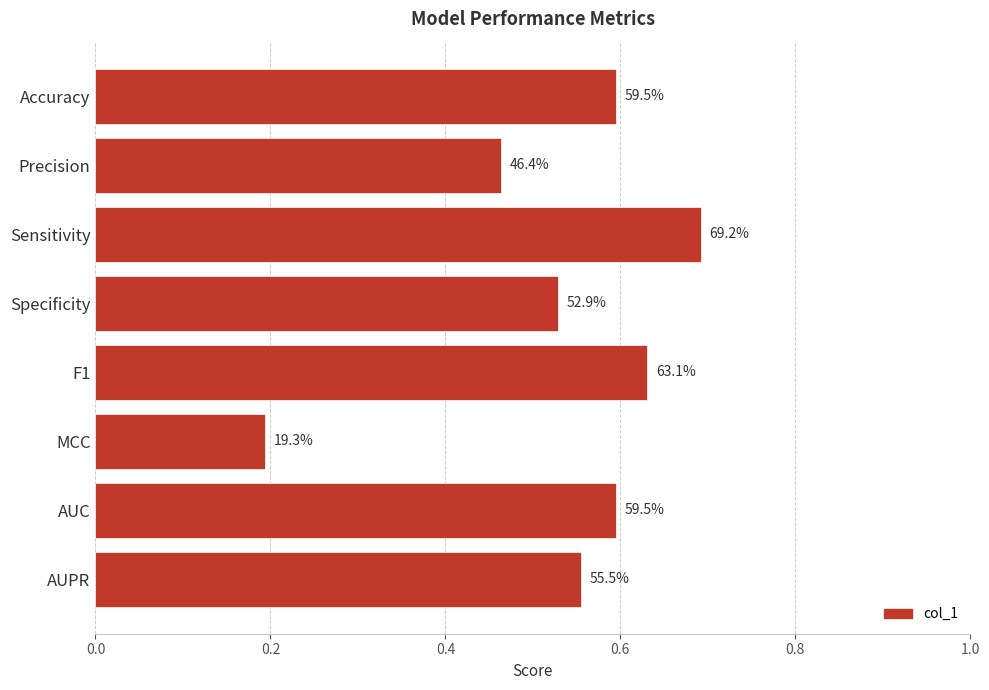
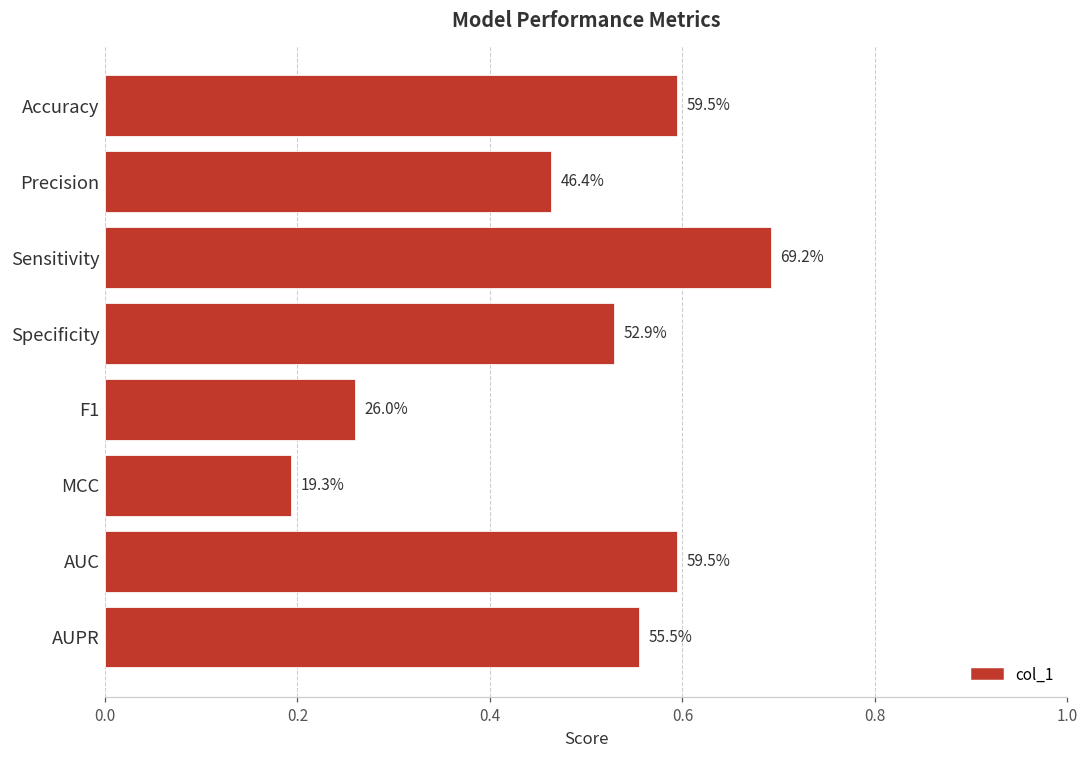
F1: 63.1% -> 26.0%
